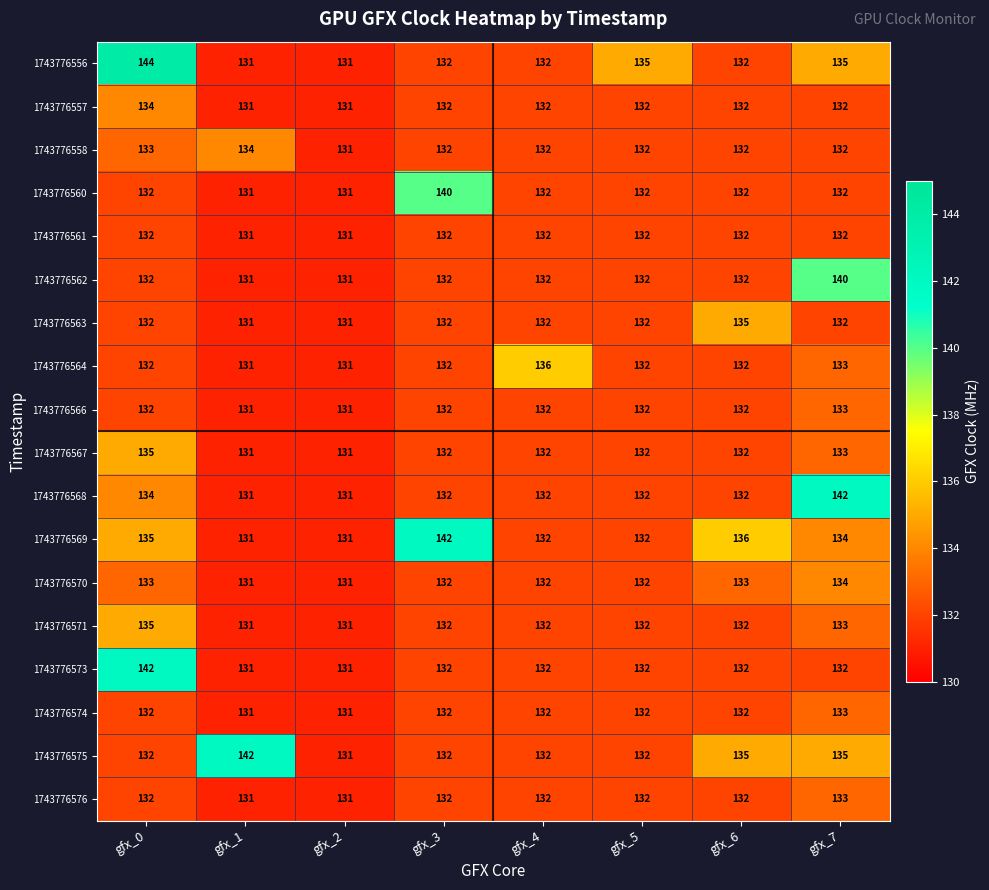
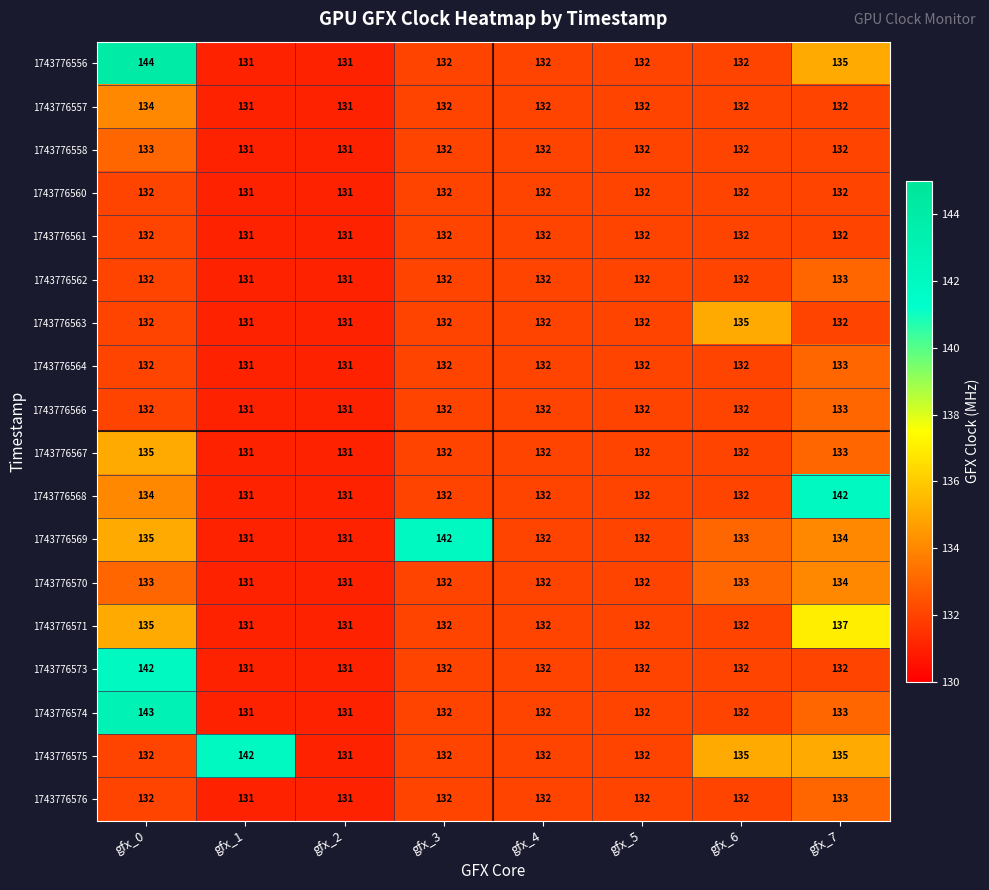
1743776556, gfx_5: 135 -> 132
1743776558, gfx_1: 134 -> 131
1743776560, gfx_3: 140 -> 132
1743776562, gfx_7: 140 -> 133
1743776564, gfx_4: 136 -> 132
1743776569, gfx_6: 136 -> 133
1743776571, gfx_7: 133 -> 137
1743776574, gfx_0: 132 -> 143
